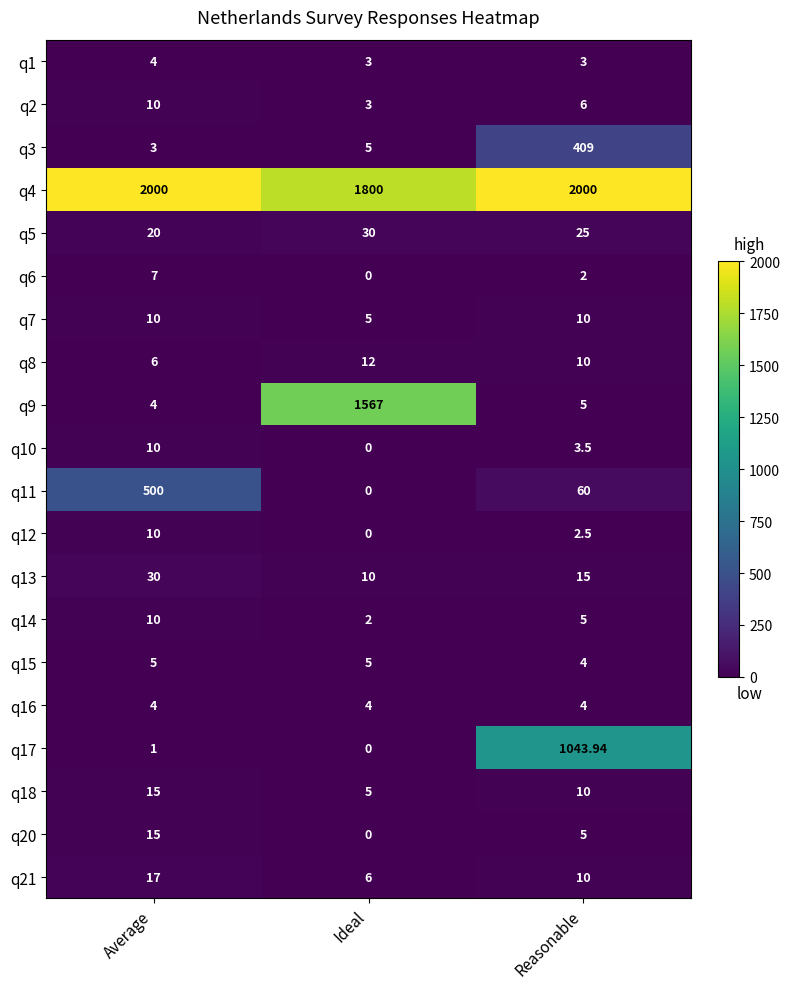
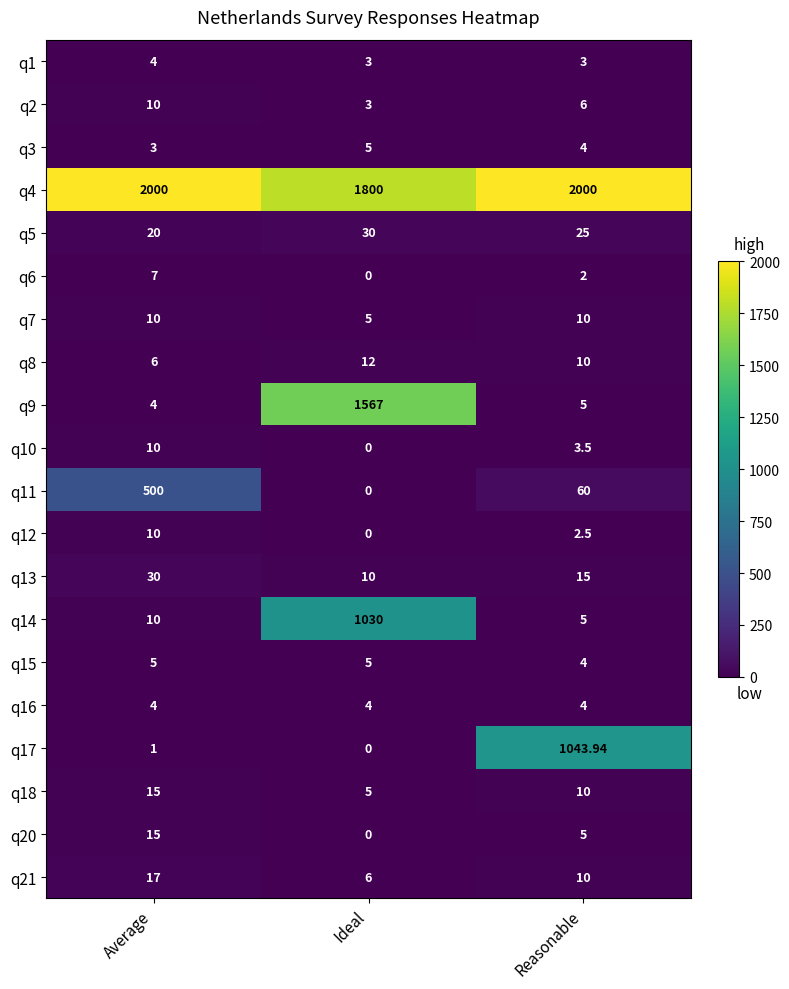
q3, Reasonable: 409 -> 4
q14, Ideal: 2 -> 1030
